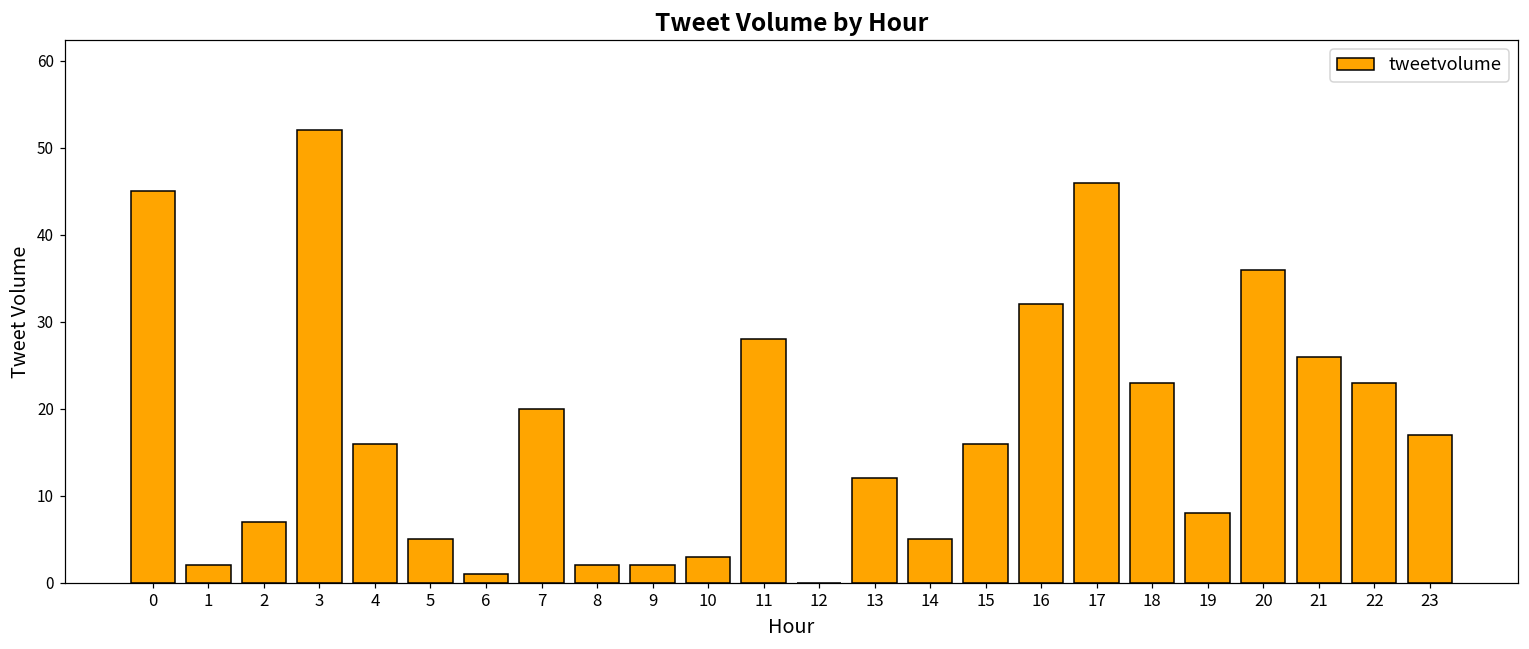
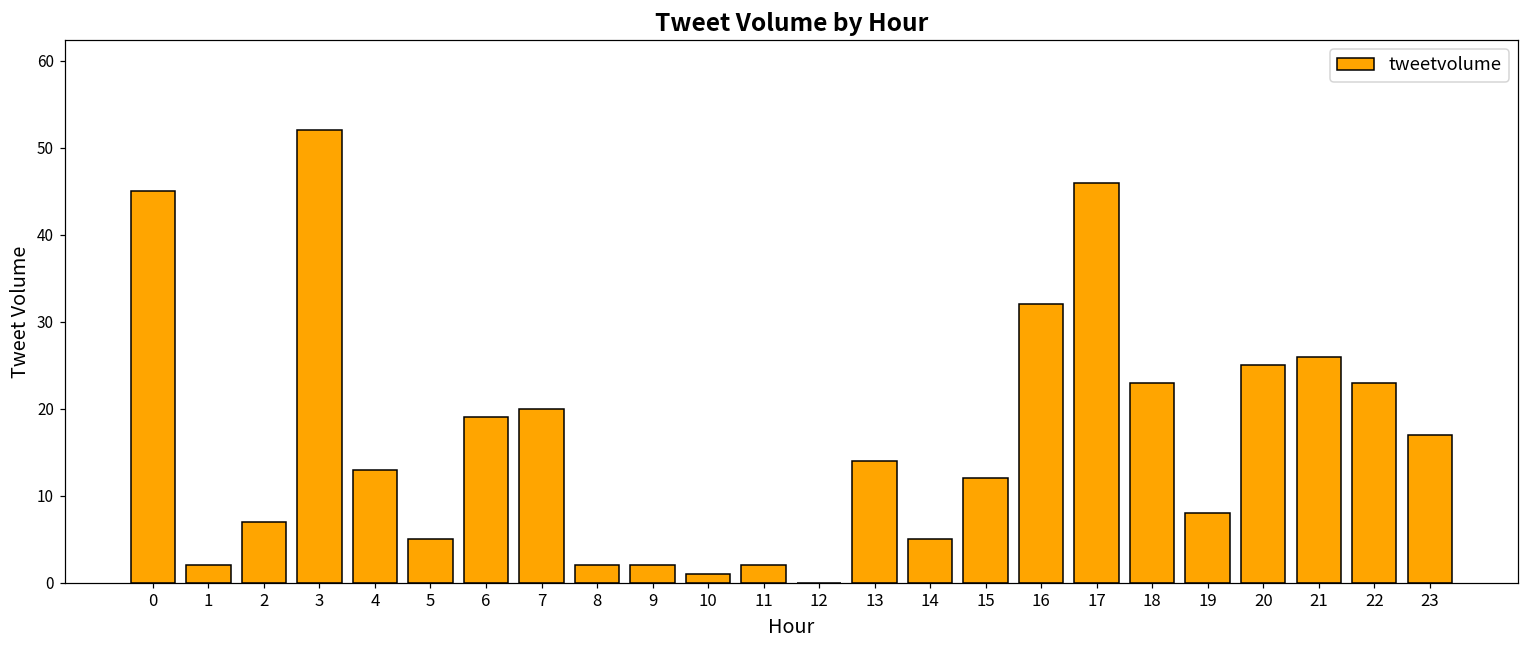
4: 16 -> 13
6: 1 -> 19
10: 3 -> 1
11: 28 -> 2
13: 12 -> 14
15: 16 -> 12
20: 36 -> 25
